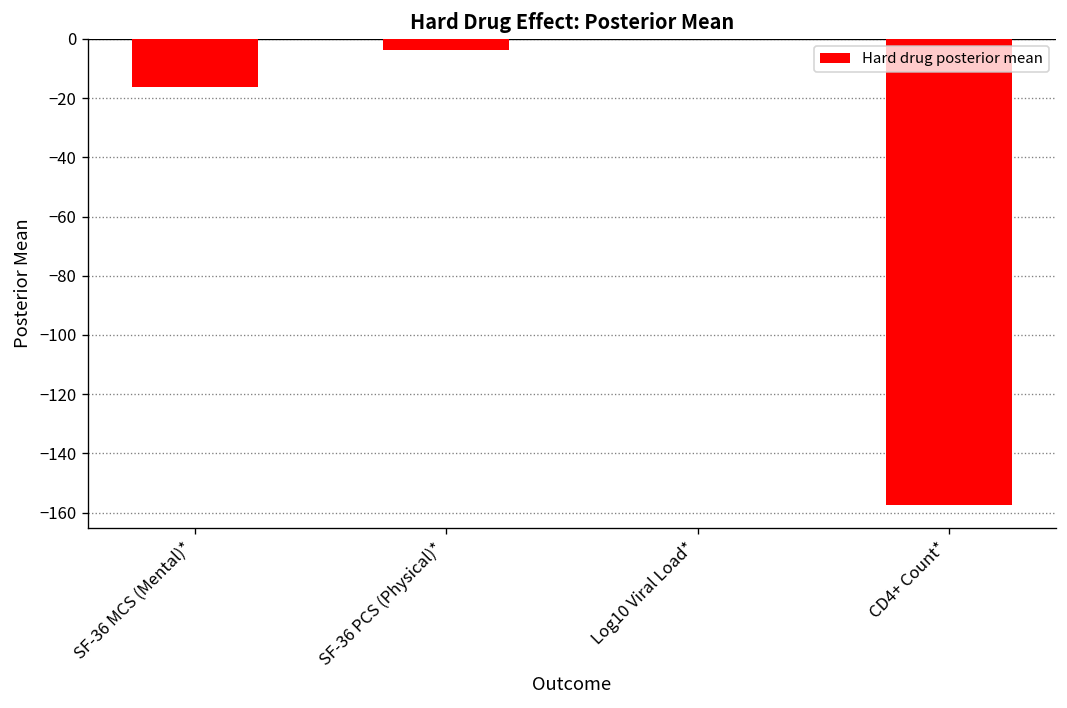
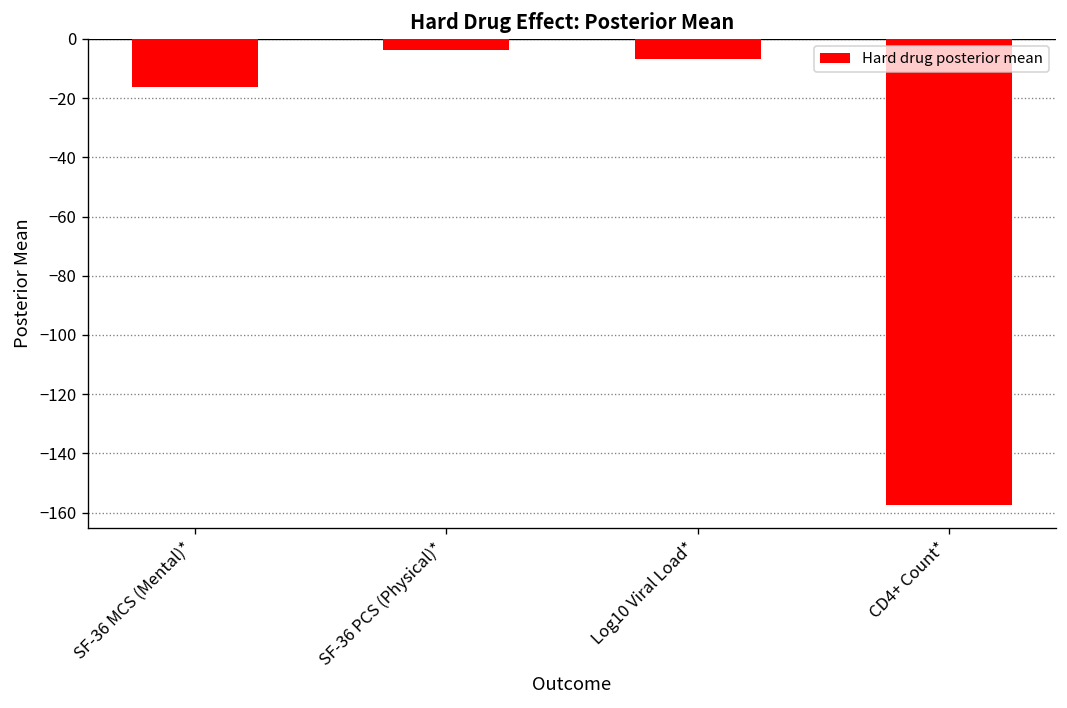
Log10 Viral Load*: 0 -> -7
